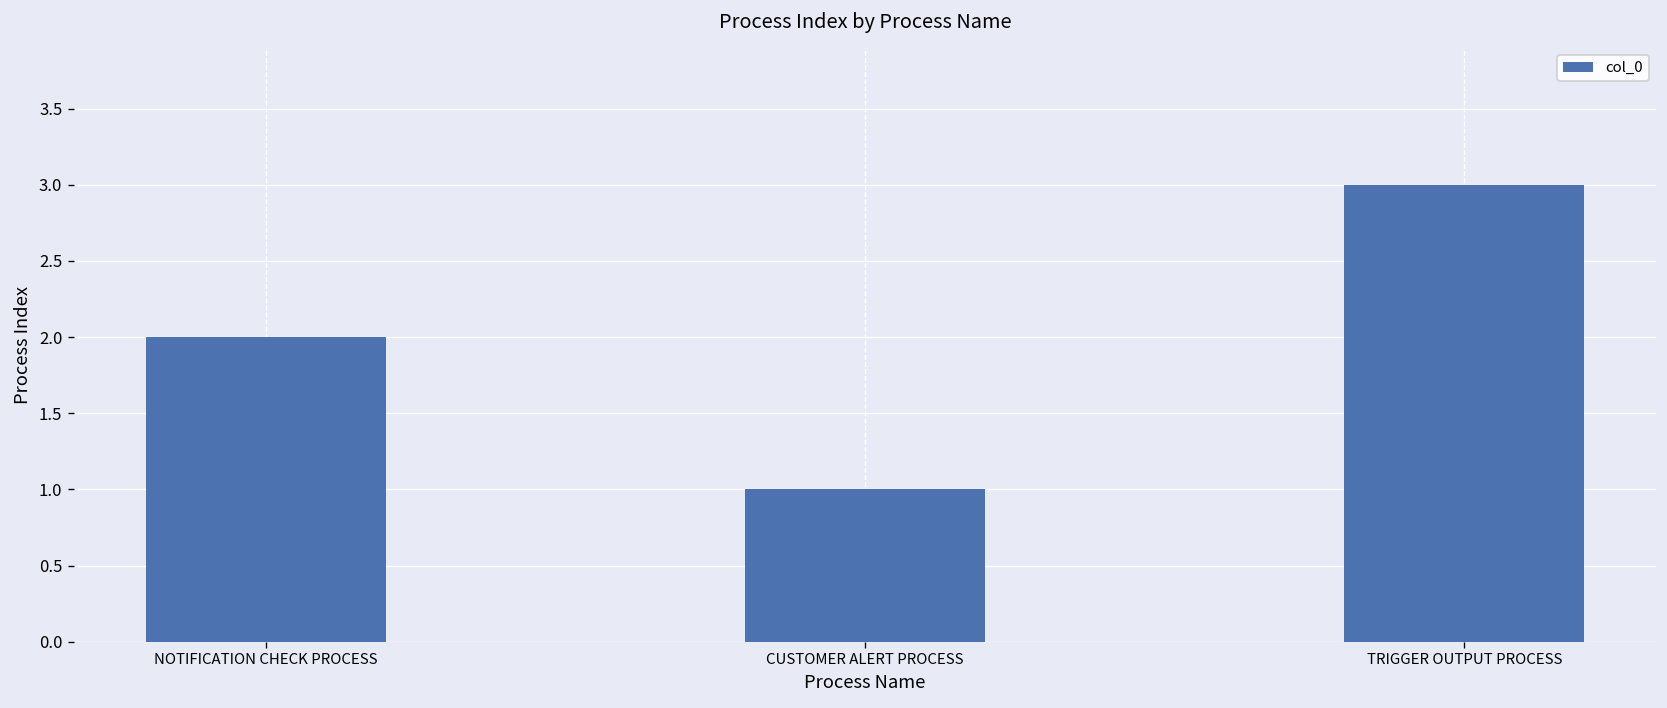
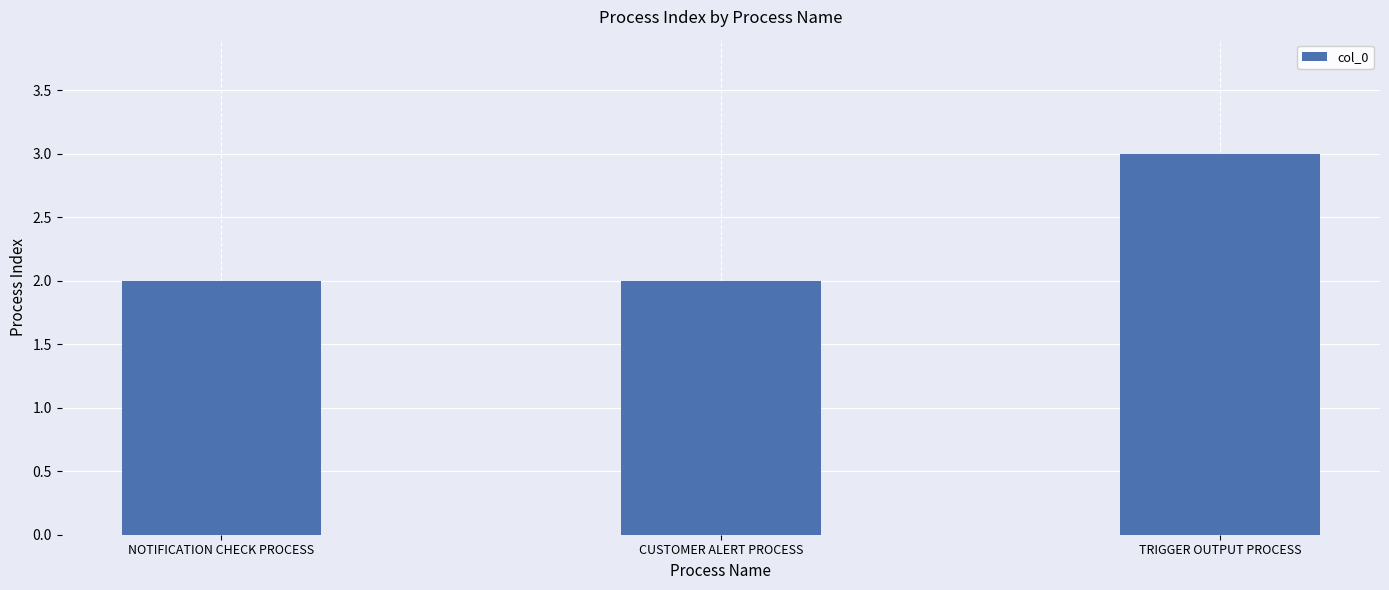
CUSTOMER ALERT PROCESS: 1 -> 2
